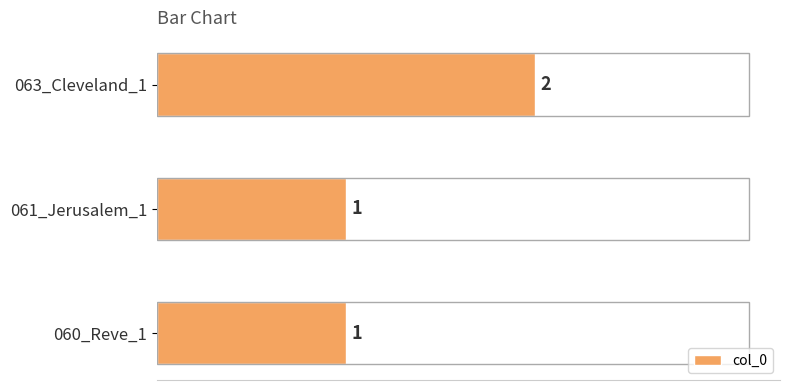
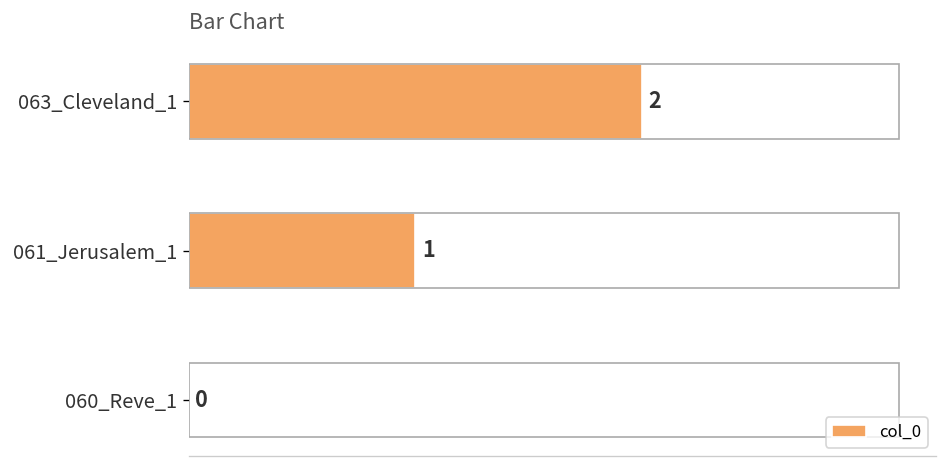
060_Reve_1: 1 -> 0
